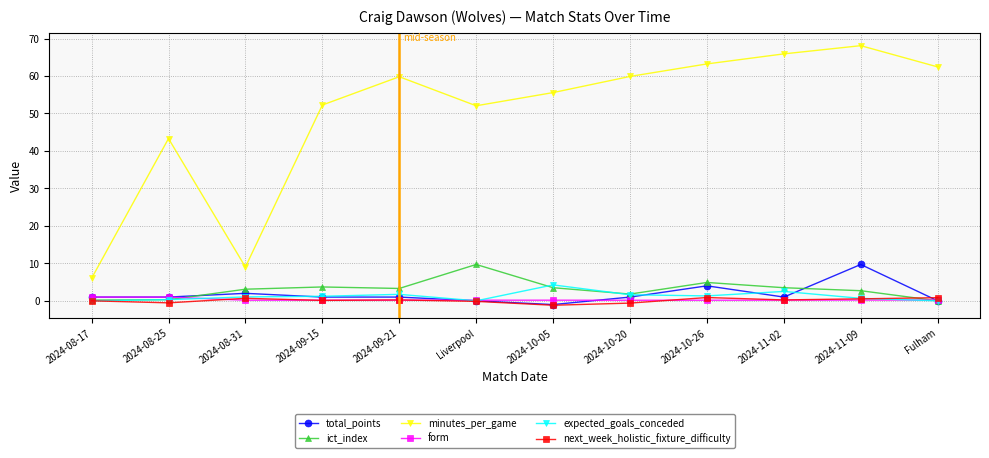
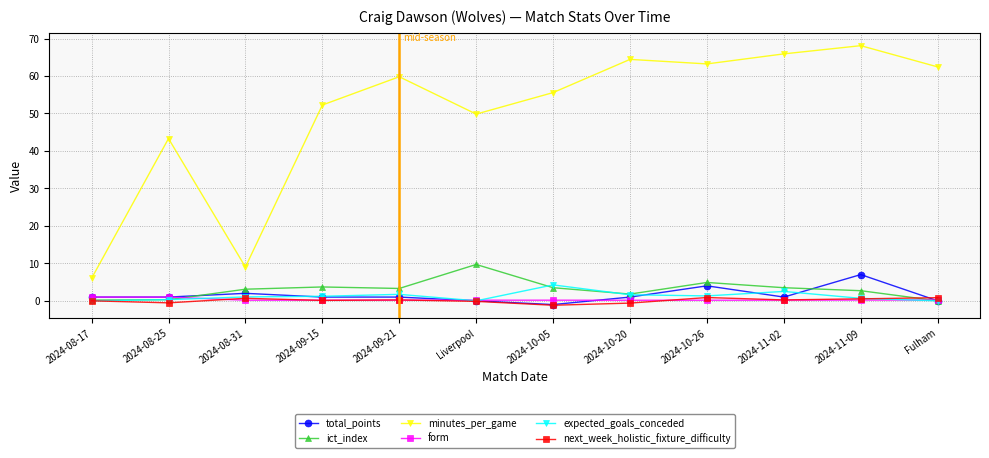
minutes_per_game, Liverpool: 52 -> 50
minutes_per_game, 2024-10-20: 60 -> 64
total_points, 2024-11-09: 10 -> 7
